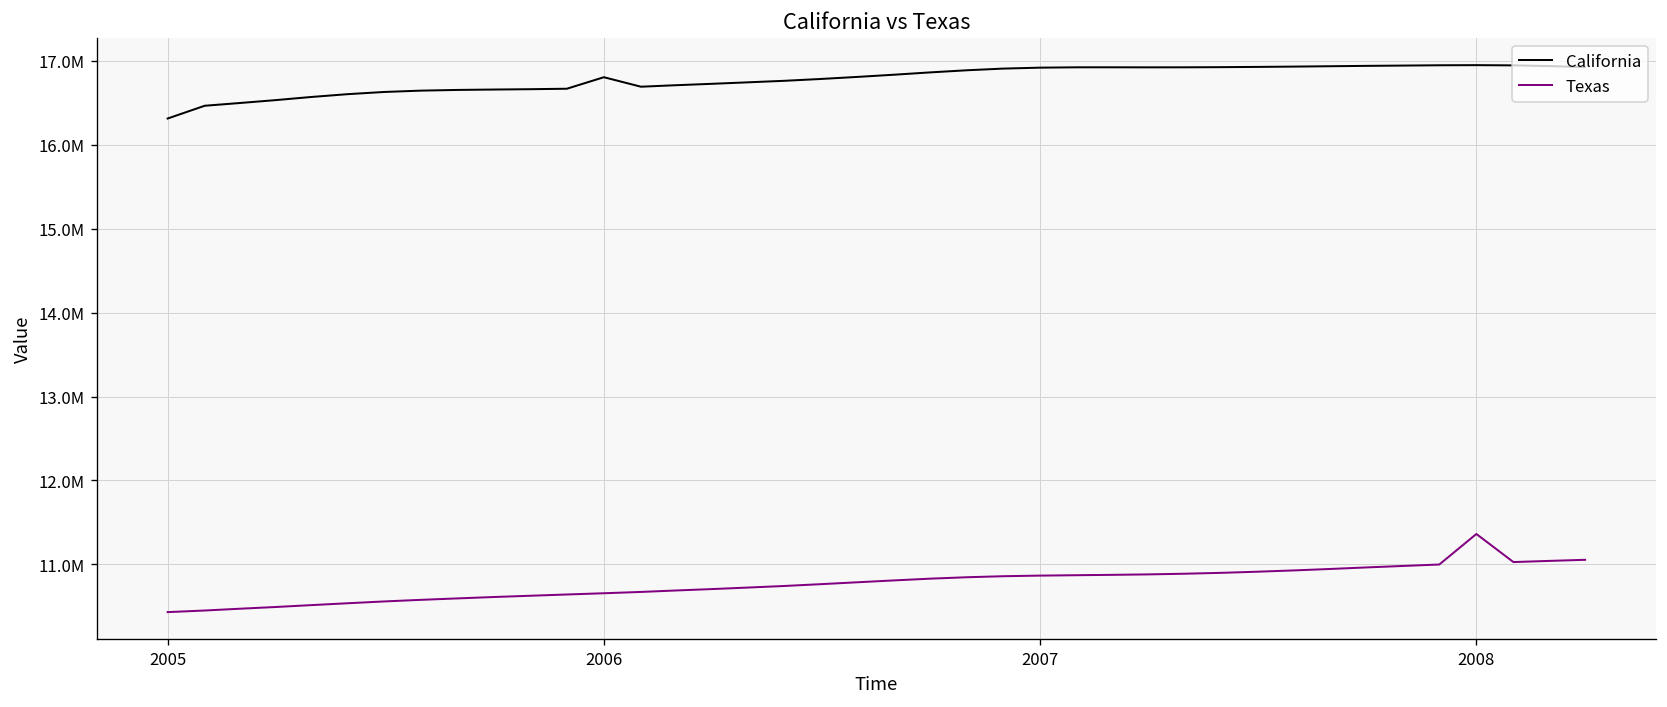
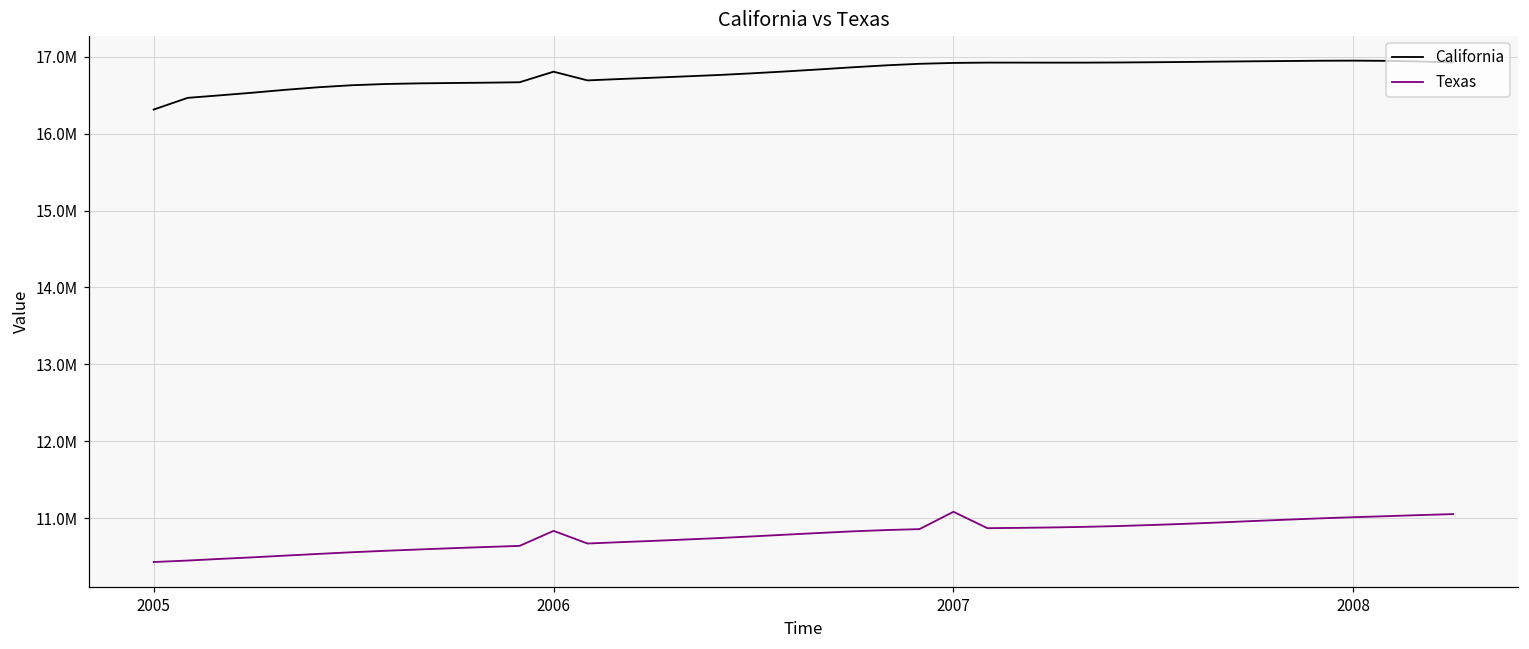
Texas, 2006: 10700000 -> 10800000
Texas, 2007: 10900000 -> 11100000
Texas, 2008: 11400000 -> 11000000
